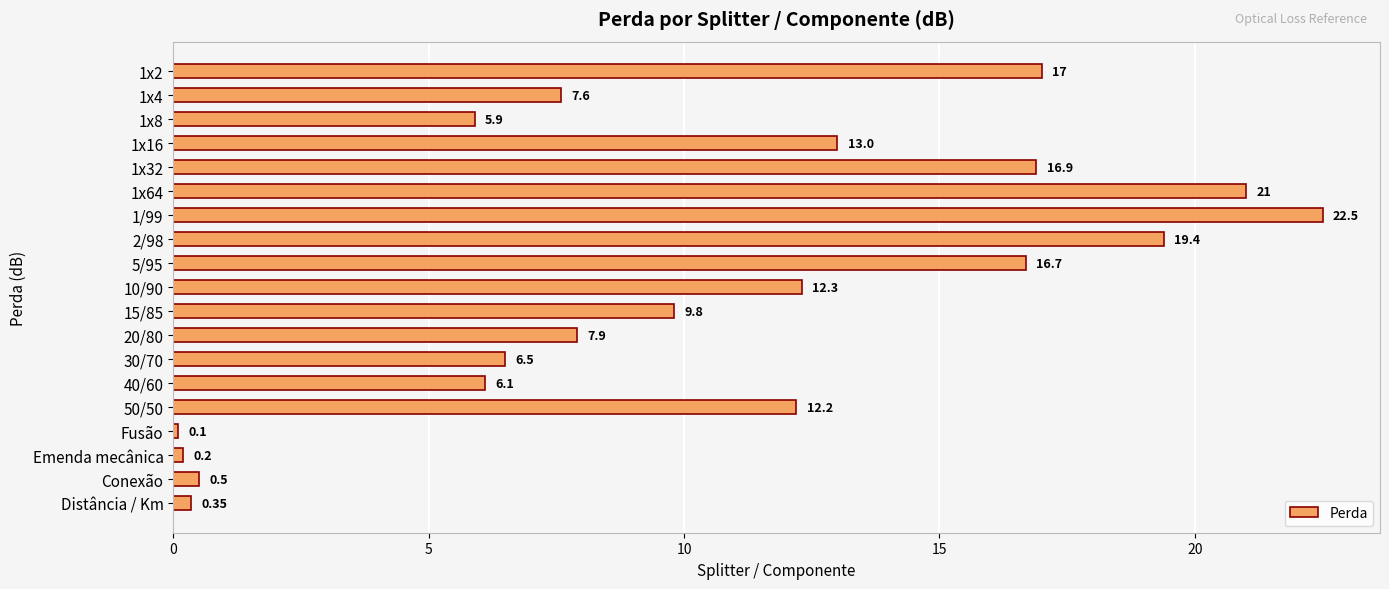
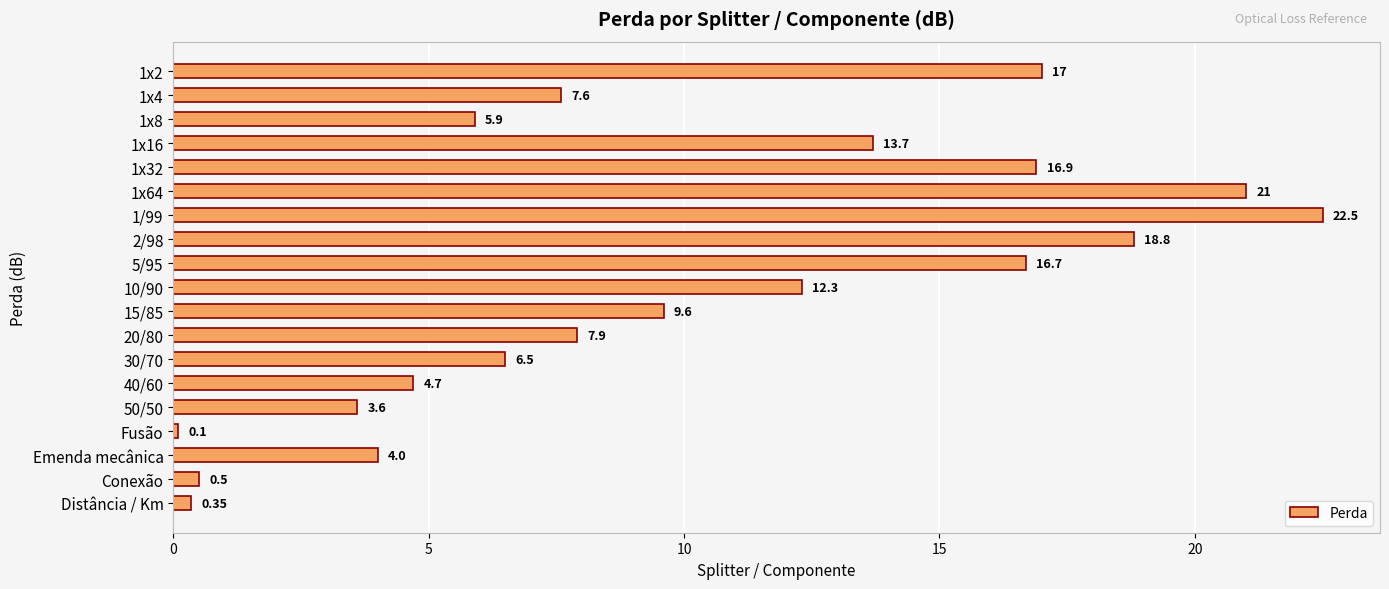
1x16: 13.0 -> 13.7
2/98: 19.4 -> 18.8
15/85: 9.8 -> 9.6
40/60: 6.1 -> 4.7
50/50: 12.2 -> 3.6
Emenda mecânica: 0.2 -> 4.0
